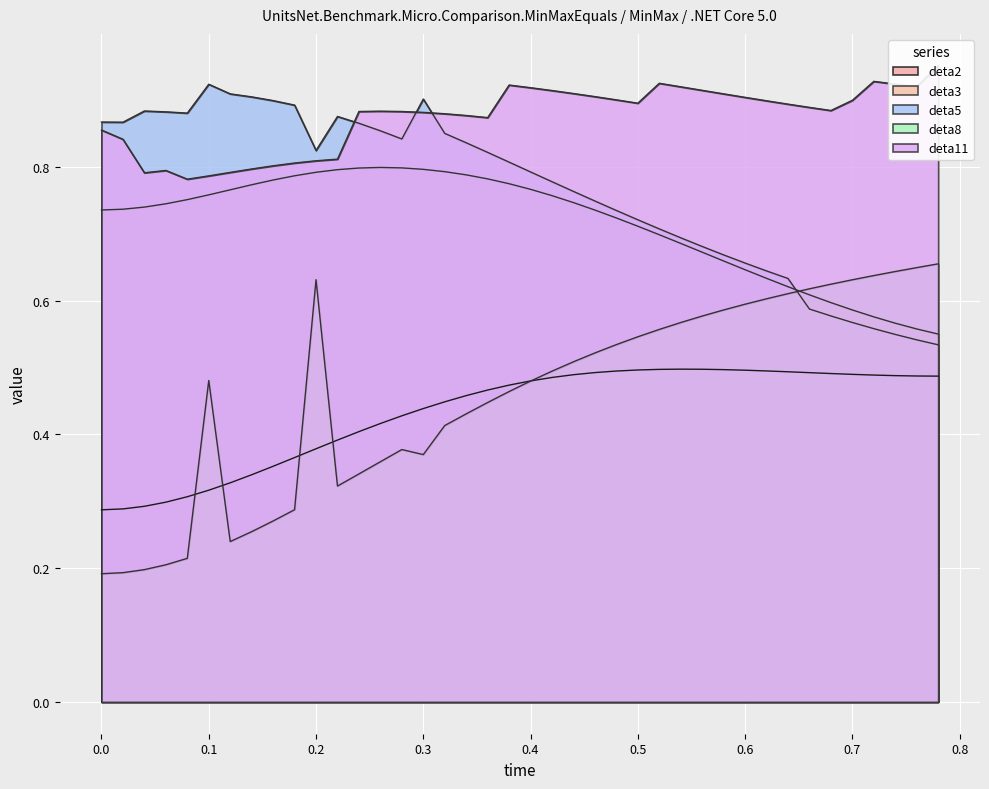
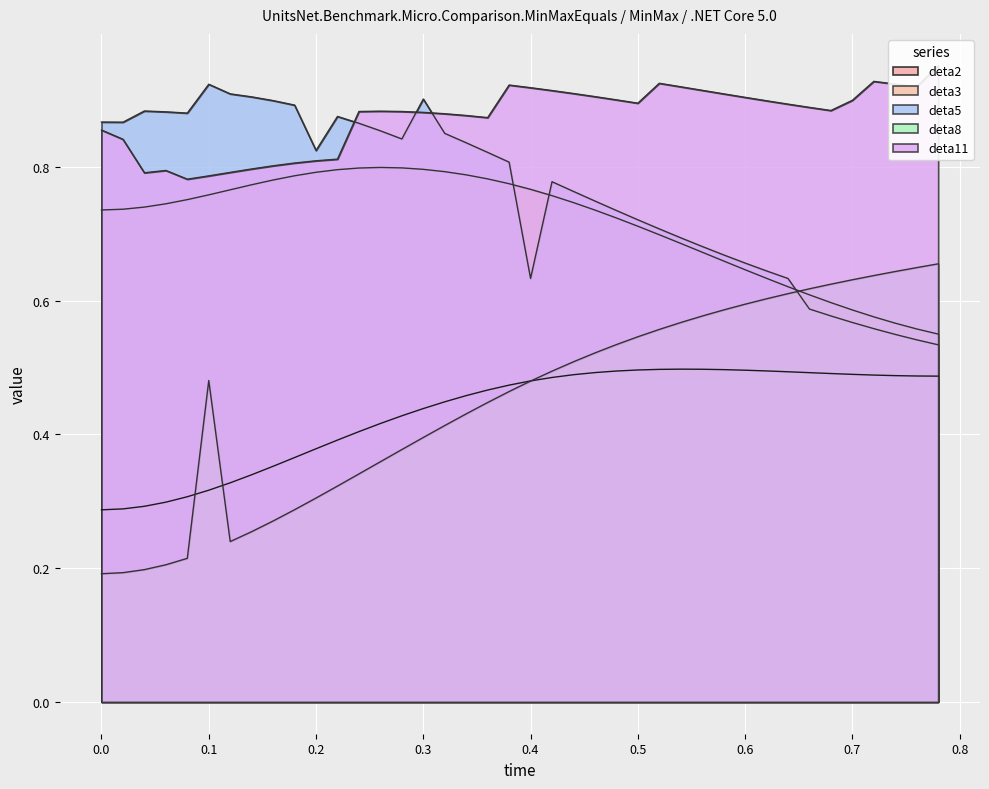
deta8, 0.2: 0.63 -> 0.30
deta8, 0.3: 0.37 -> 0.40
deta5, 0.4: 0.79 -> 0.63
